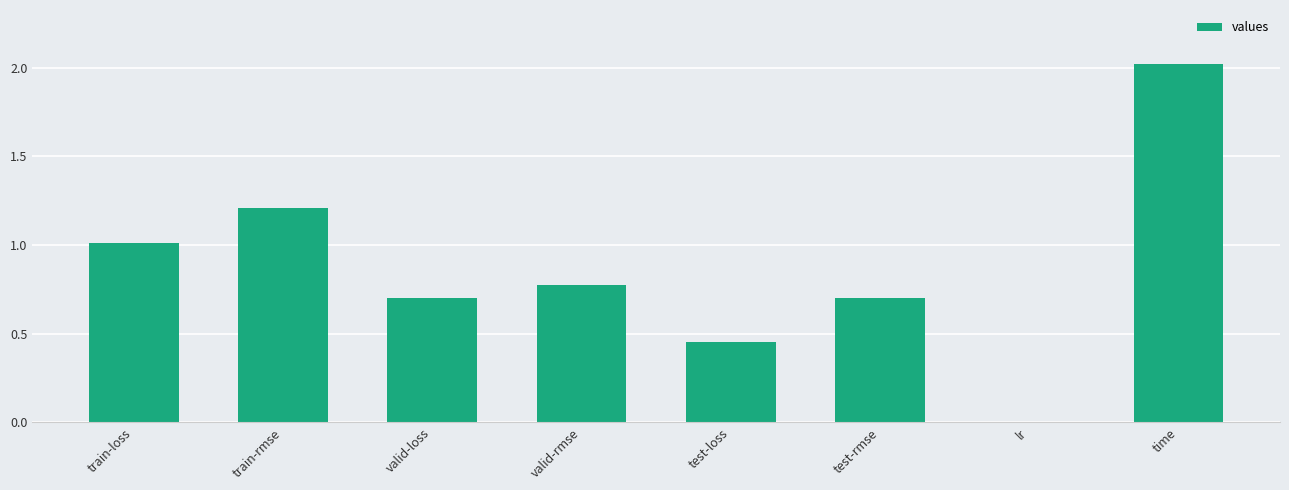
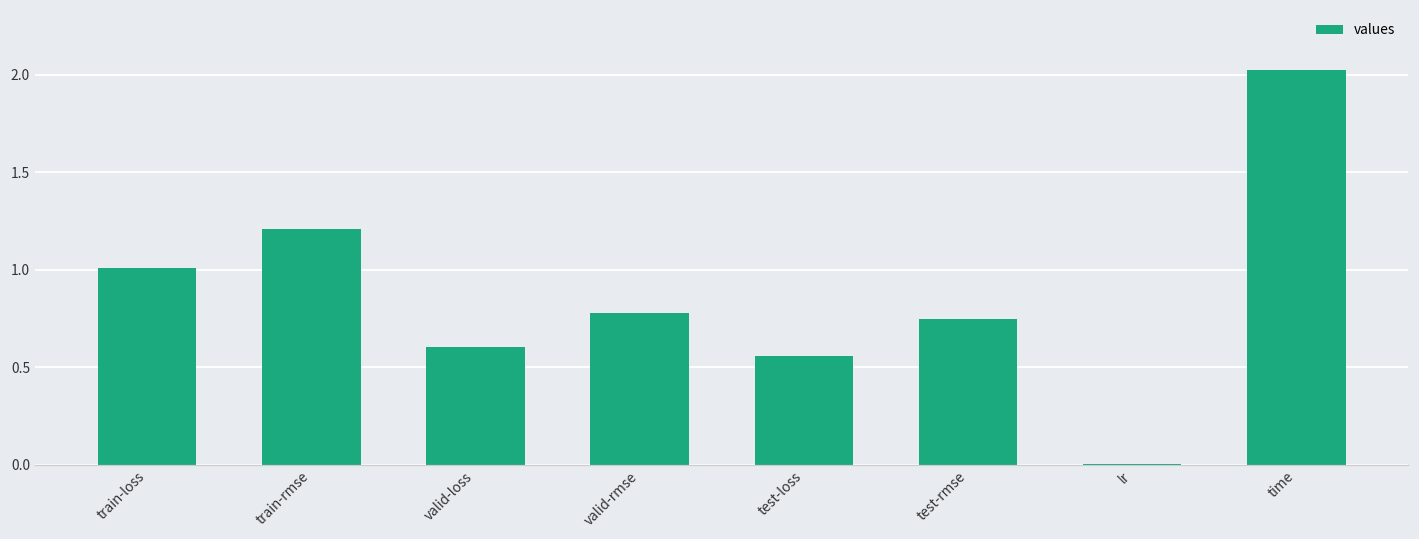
valid-loss: 0.70 -> 0.60
test-loss: 0.45 -> 0.56
test-rmse: 0.70 -> 0.75
